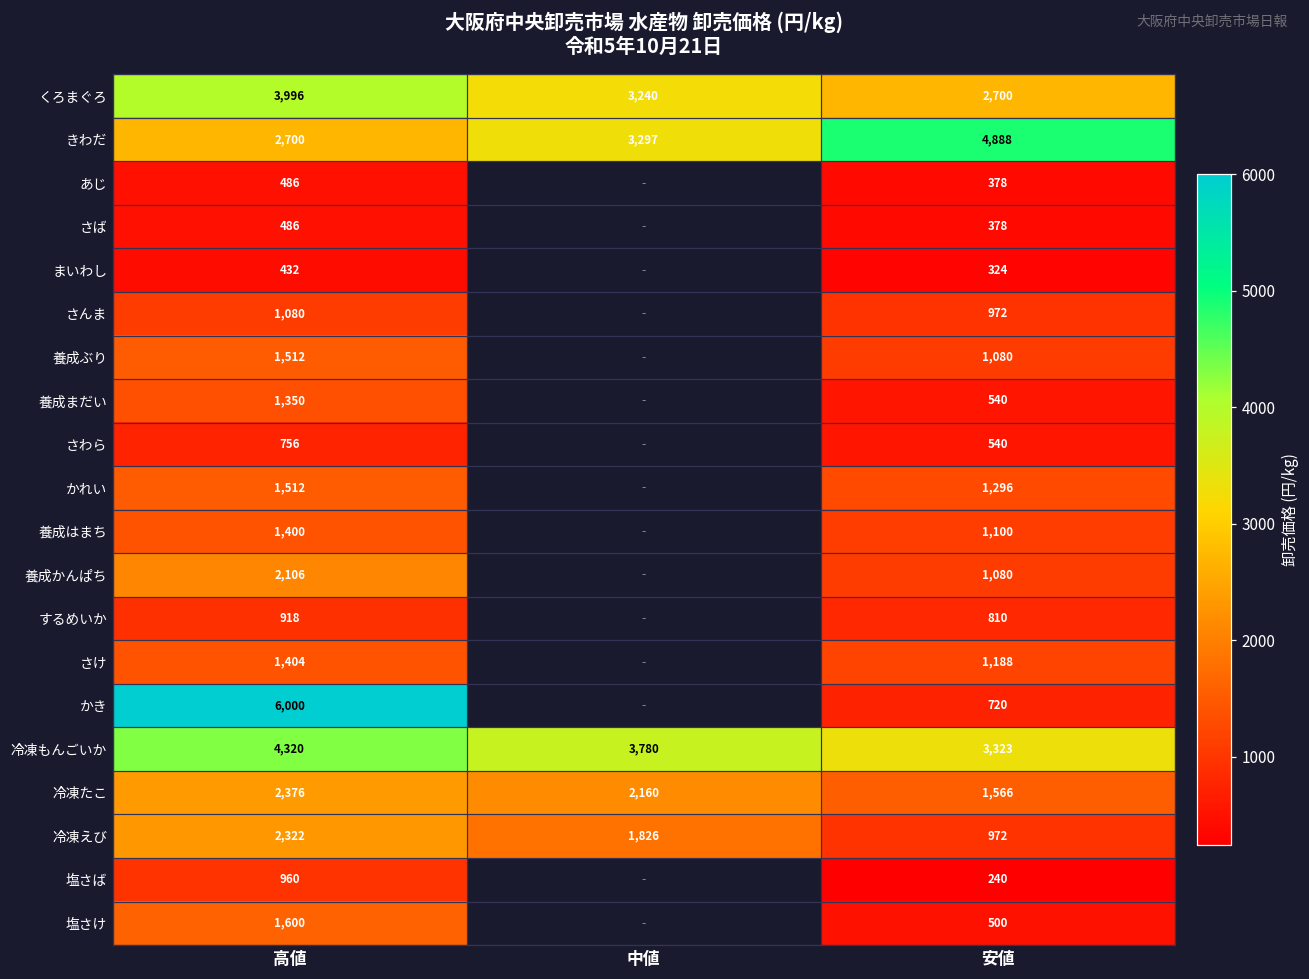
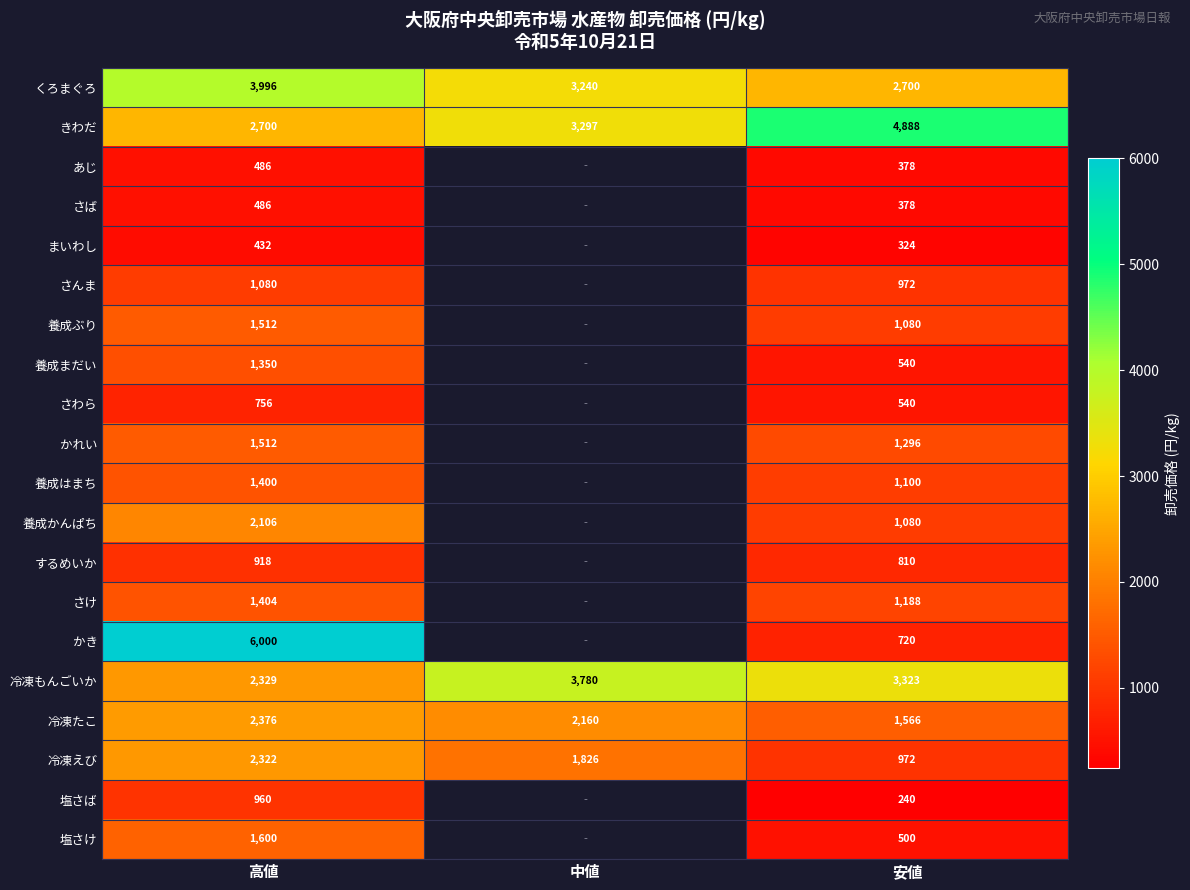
冷凍もんごいか, 高値: 4,320 -> 2,329
